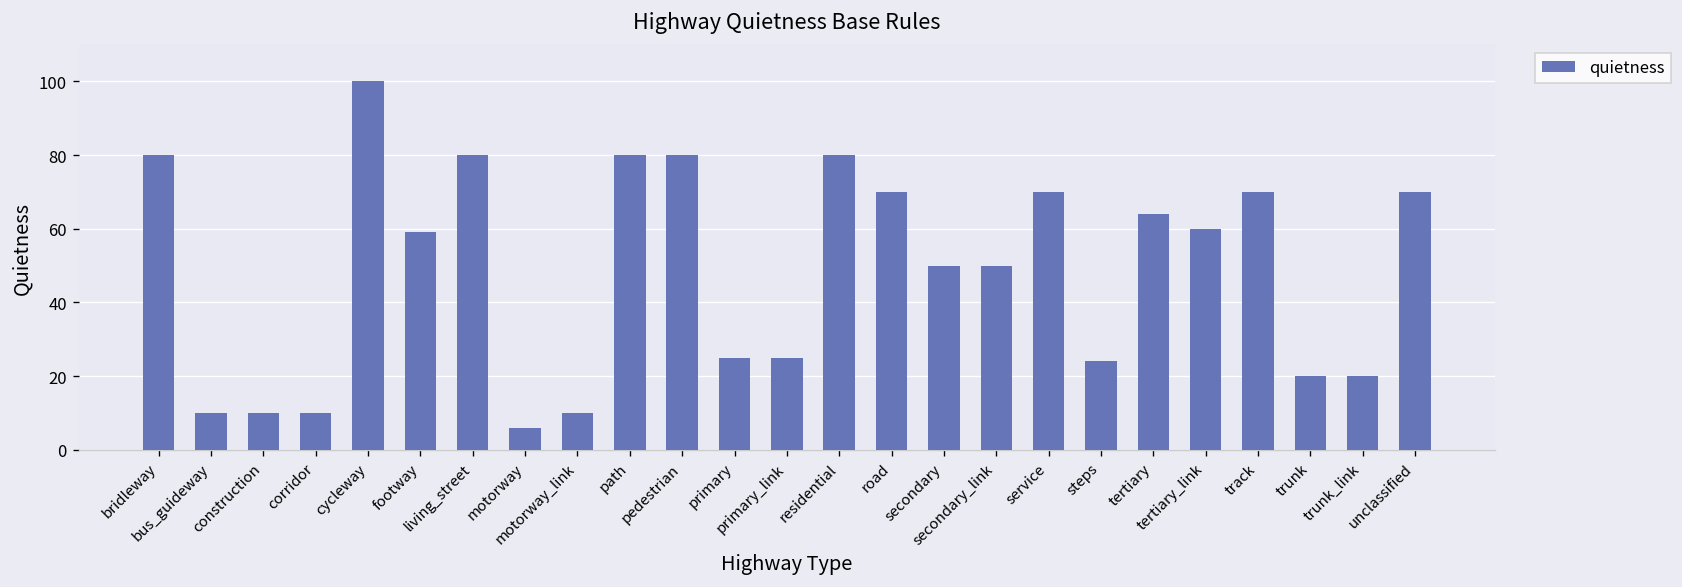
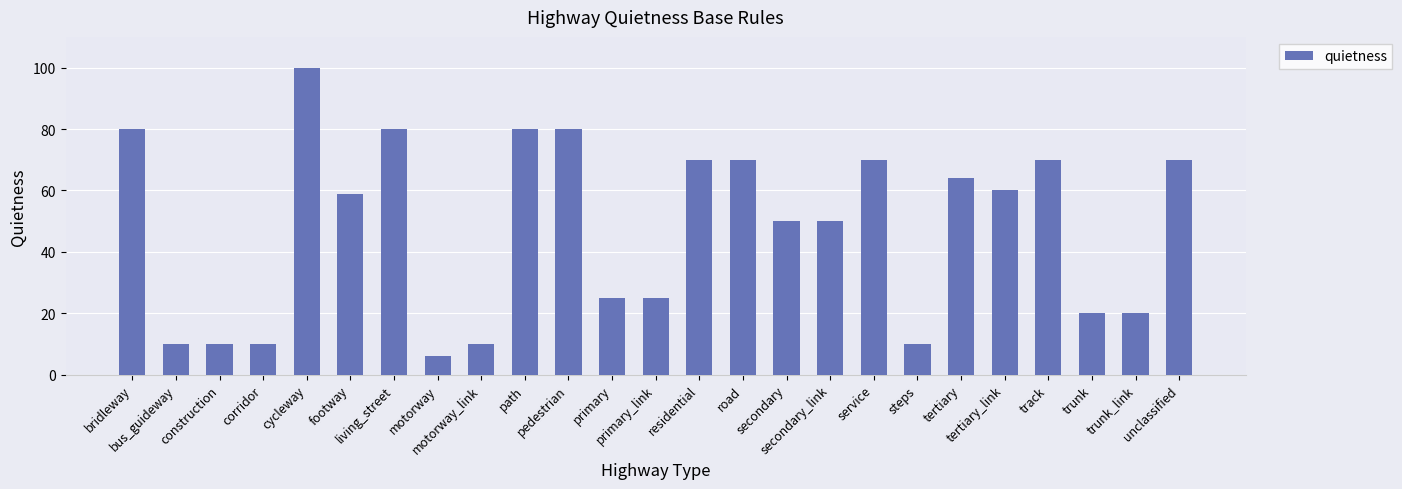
residential: 80 -> 70
steps: 24 -> 10
